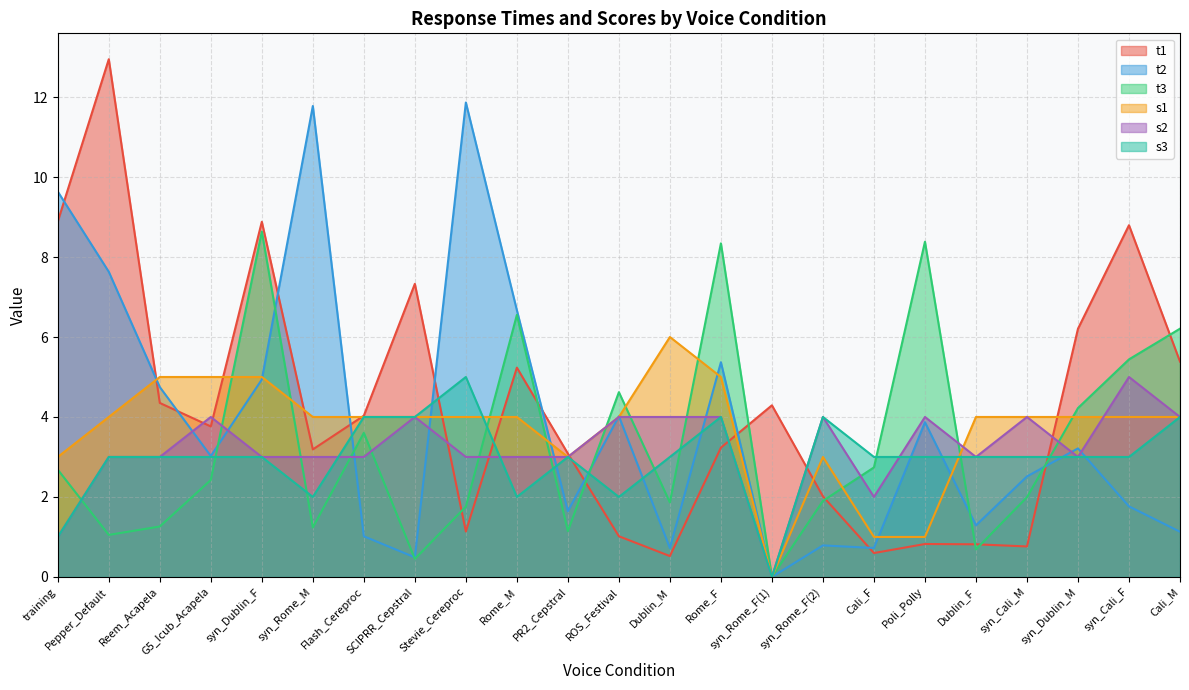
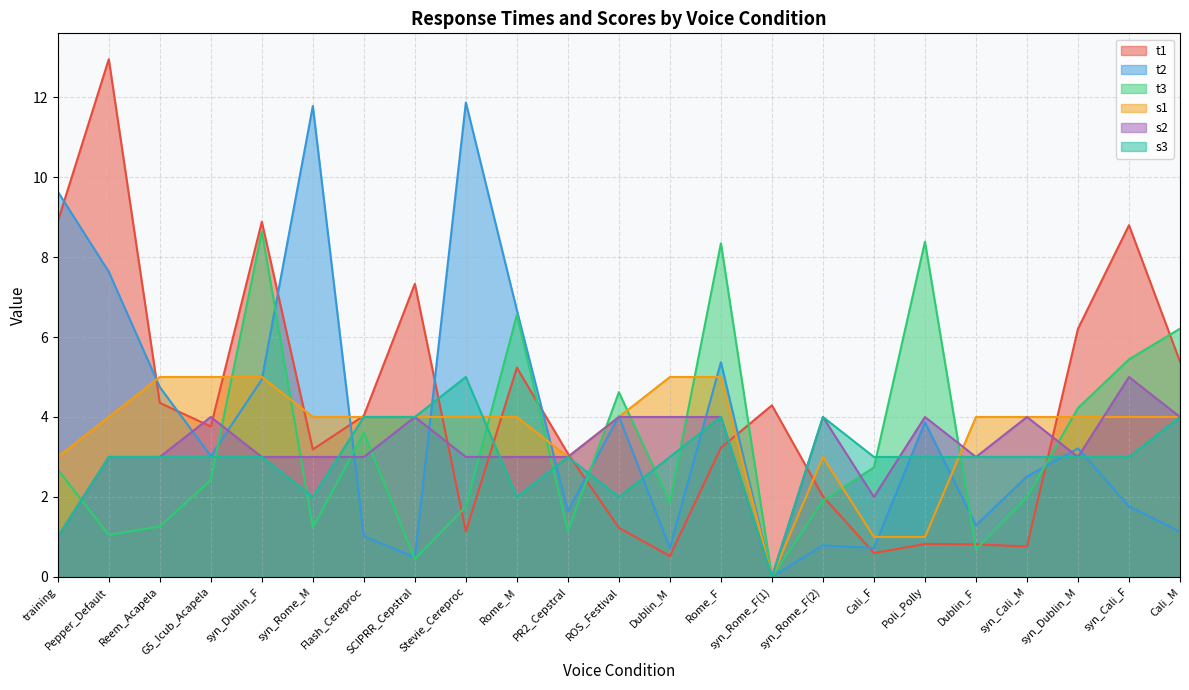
t1, ROS_Festival: 1.0 -> 1.2
s1, Dublin_M: 6 -> 5
